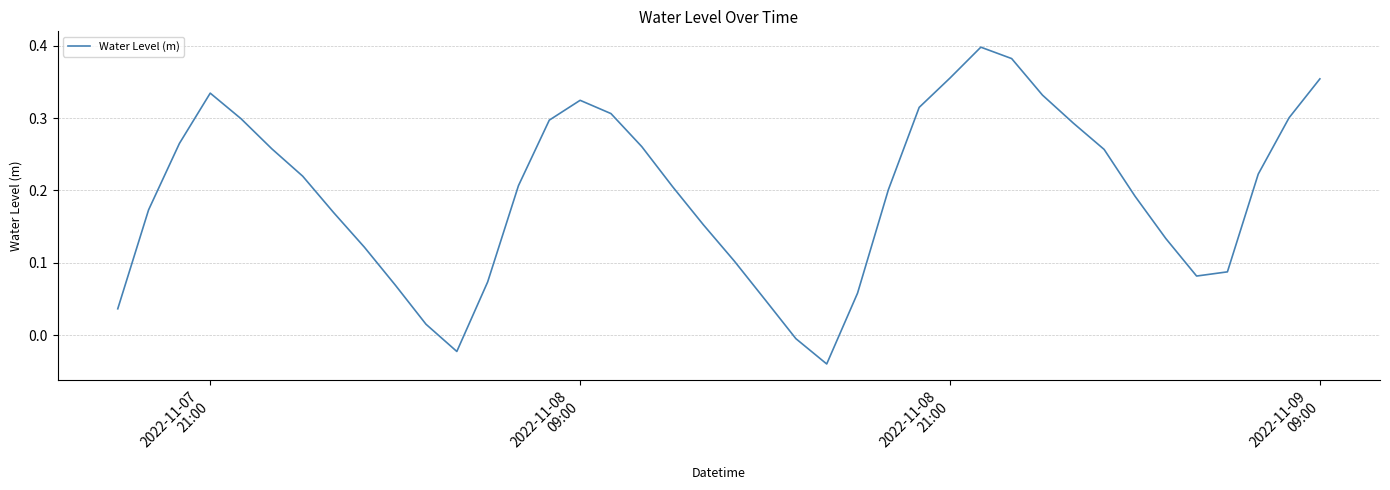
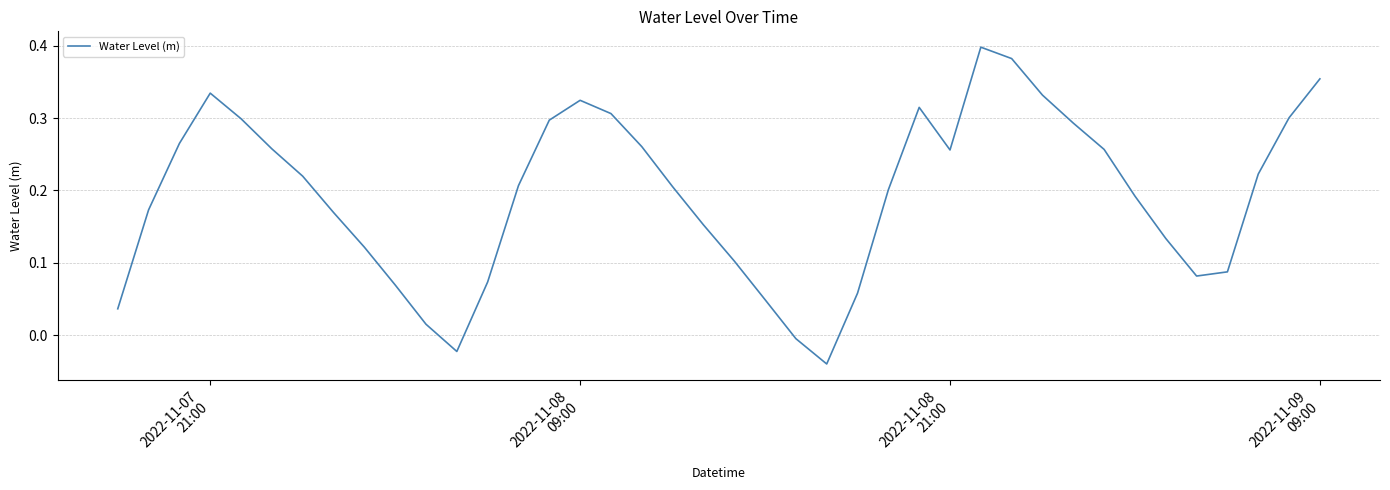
2022-11-08 21:00: 0.36 -> 0.26
